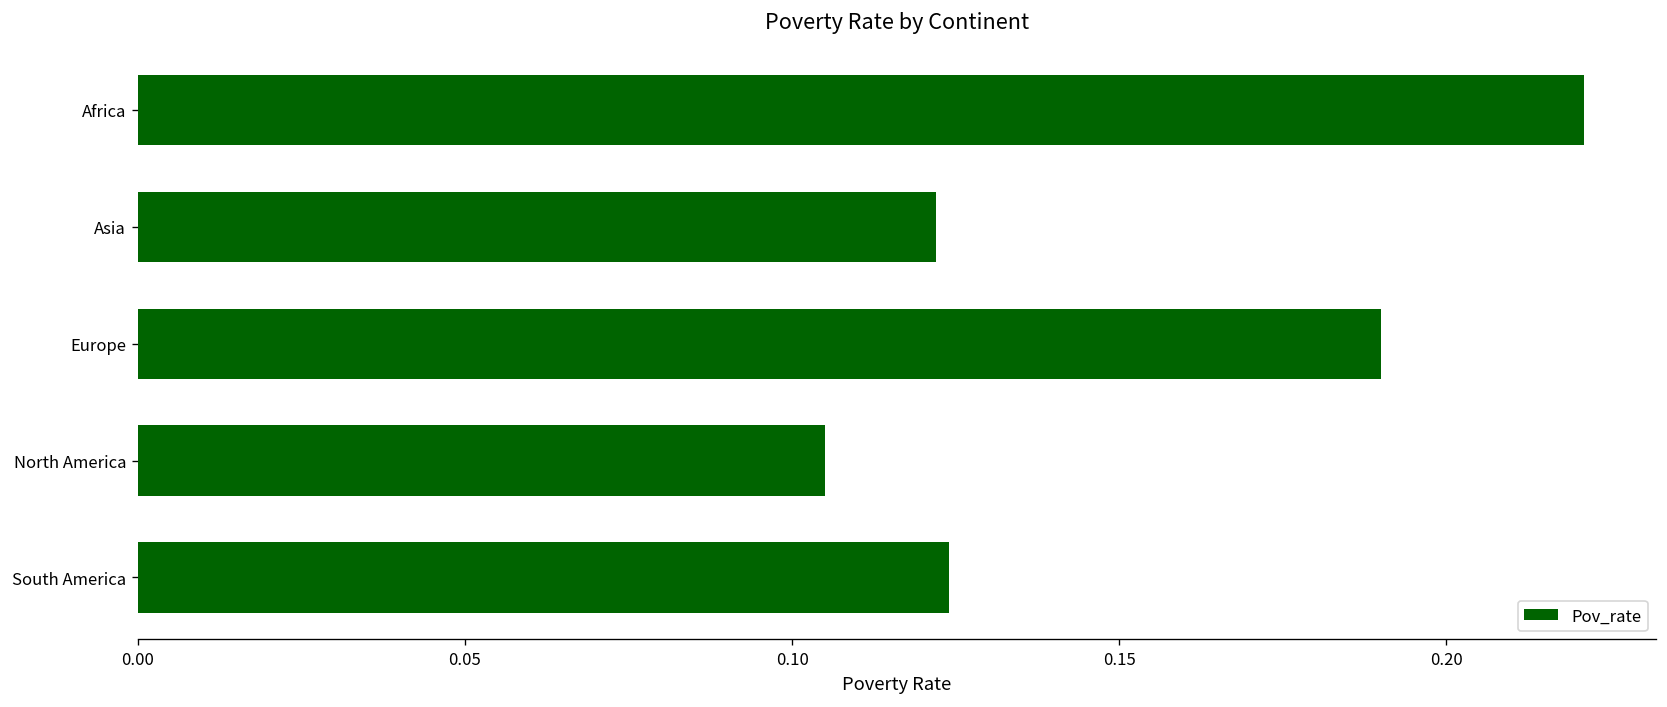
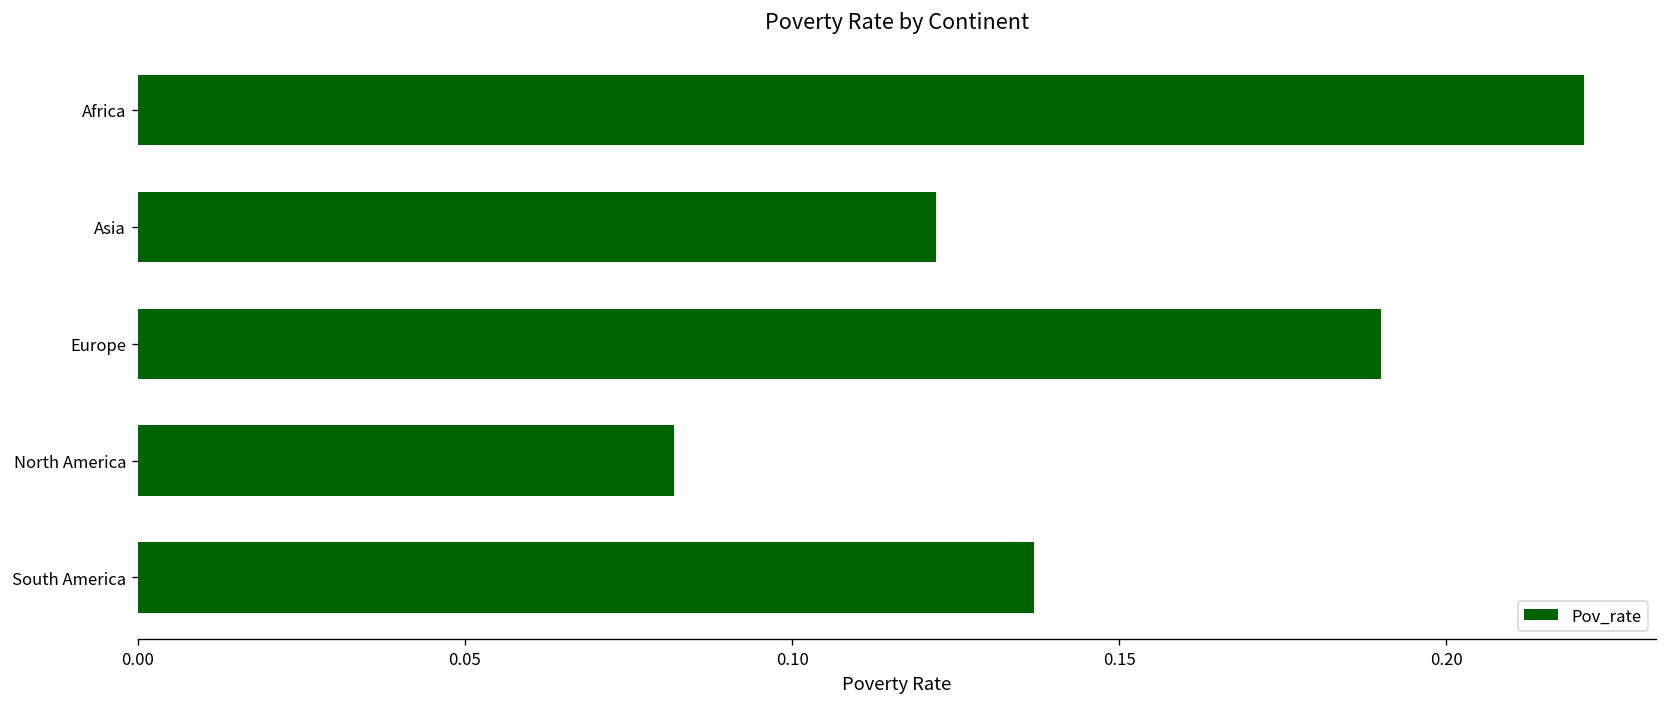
North America: 0.105 -> 0.082
South America: 0.124 -> 0.137
